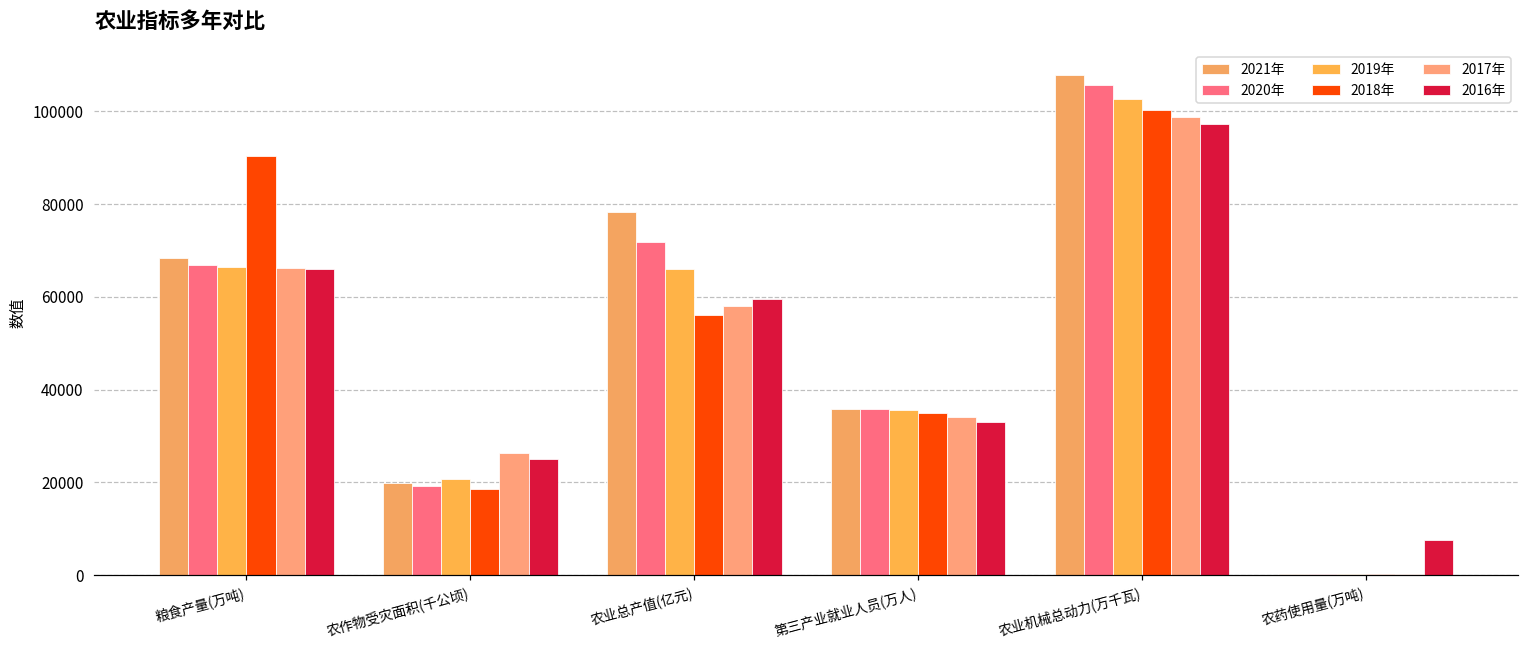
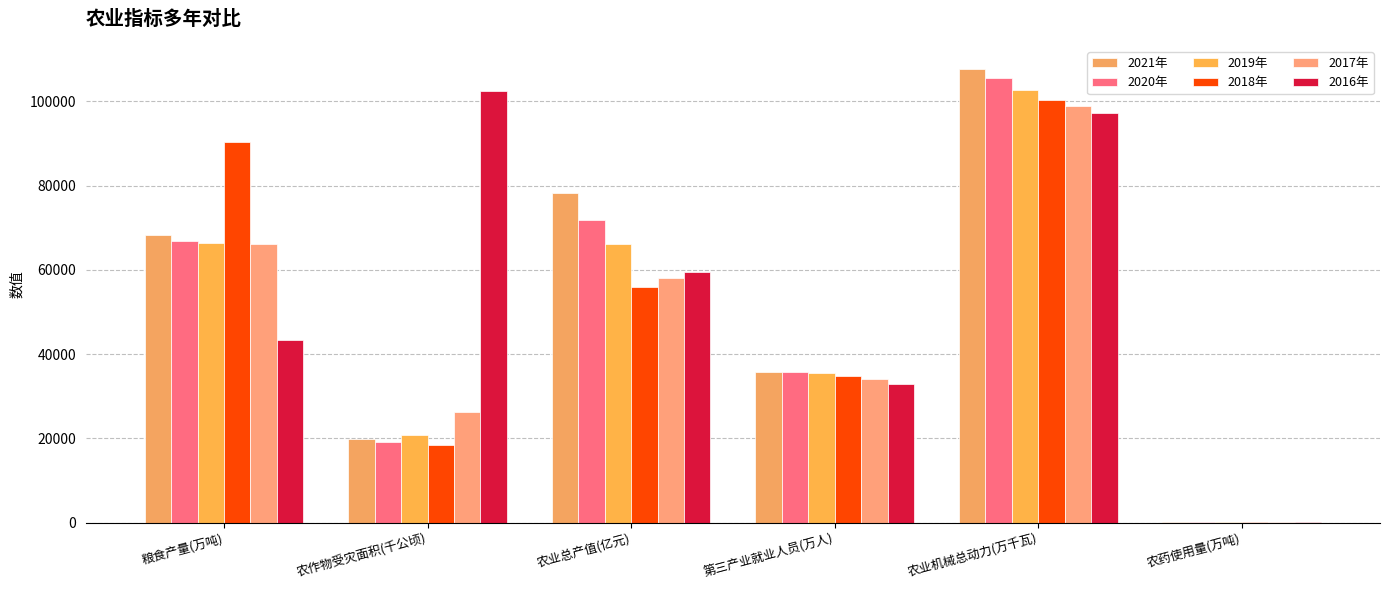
2016年, 粮食产量(万吨): 66000 -> 43000
2016年, 农作物受灾面积(千公顷): 25000 -> 102000
2016年, 农药使用量(万吨): 8000 -> 0
